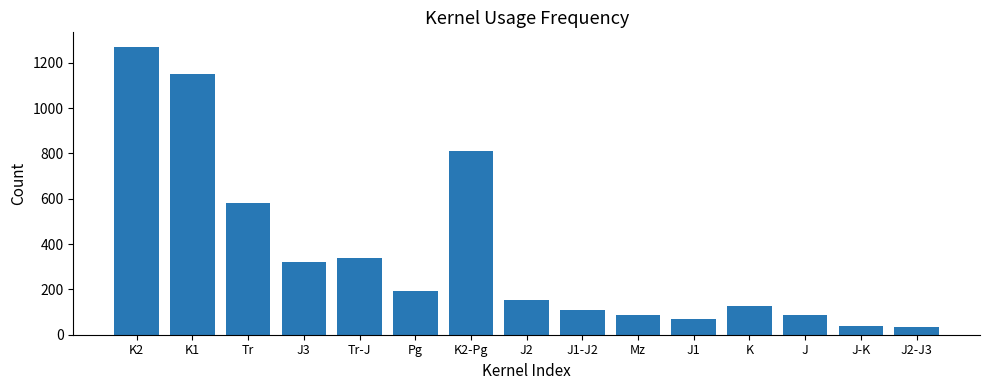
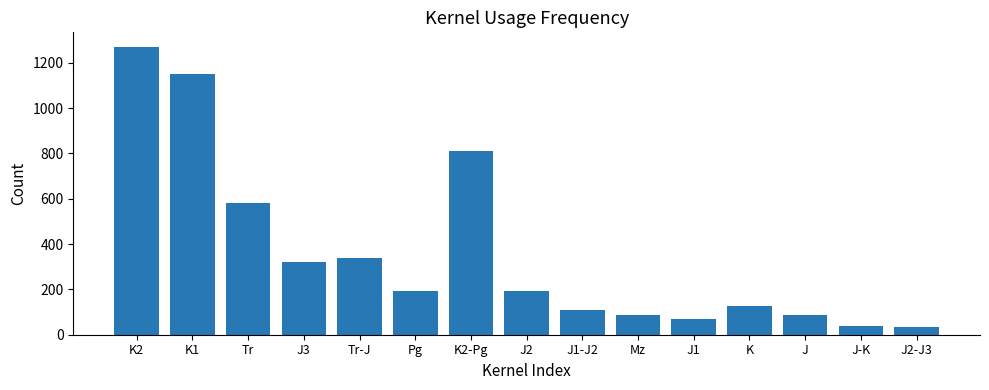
J2: 150 -> 190
